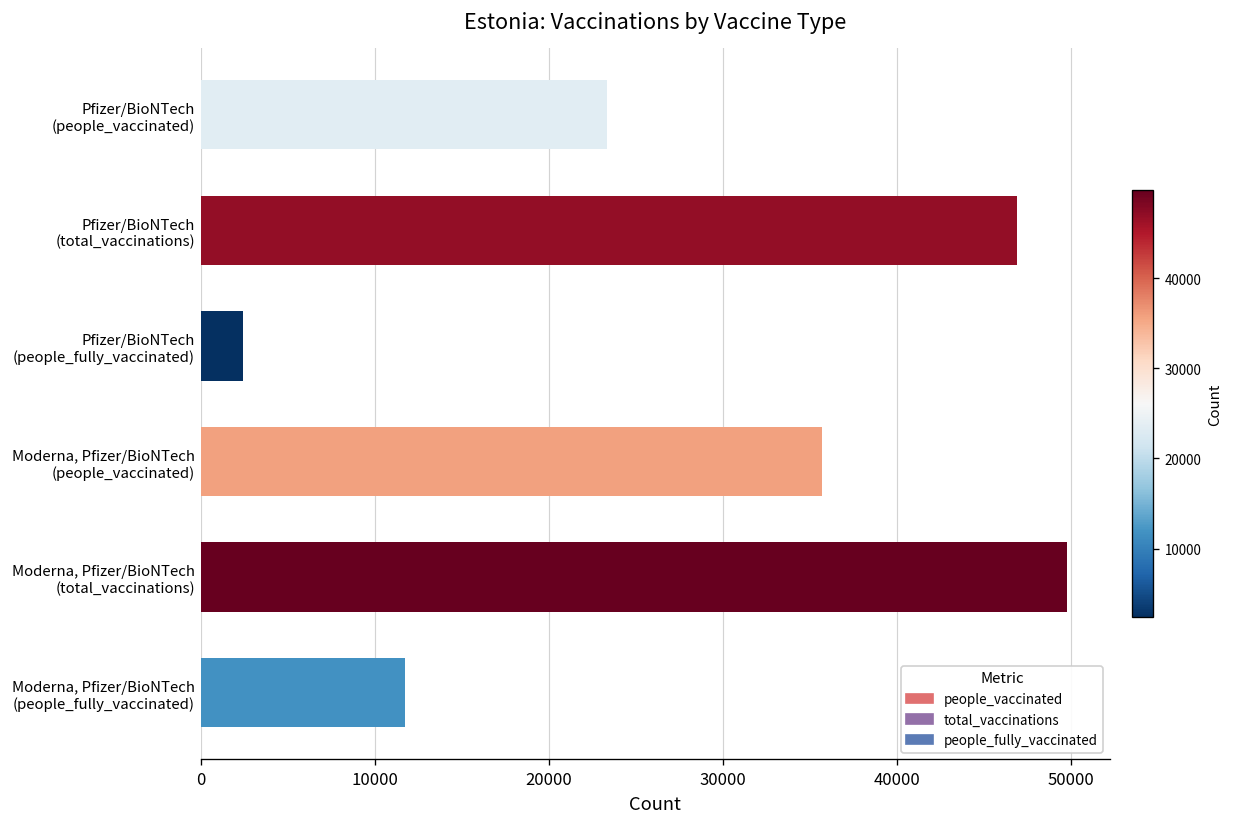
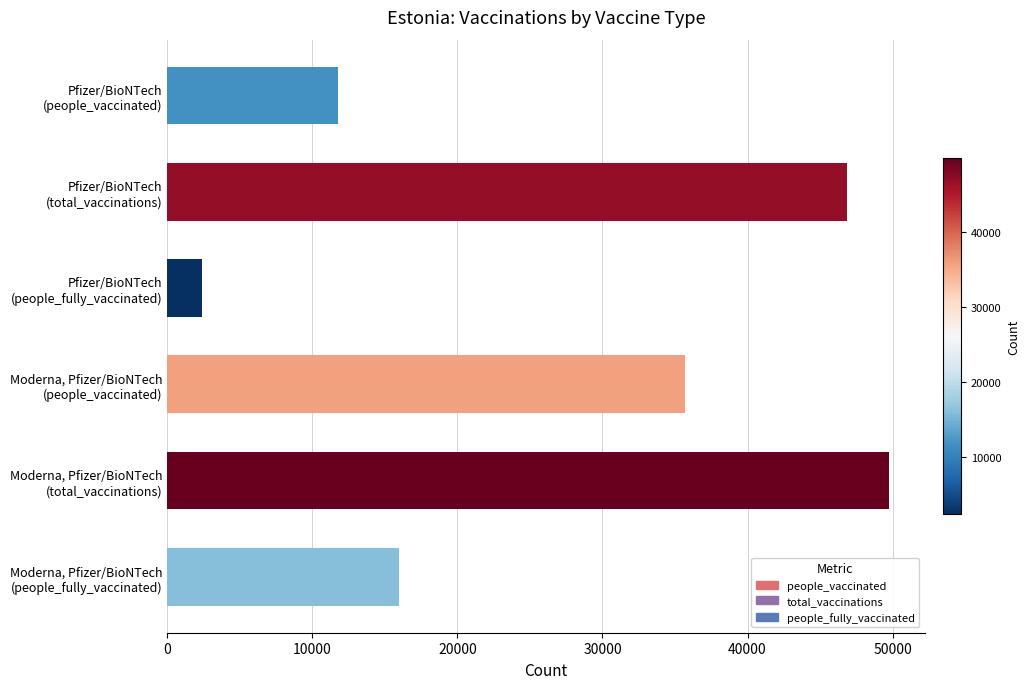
Pfizer/BioNTech (people_vaccinated): 23300 -> 11800
Moderna, Pfizer/BioNTech (people_fully_vaccinated): 11700 -> 16000
